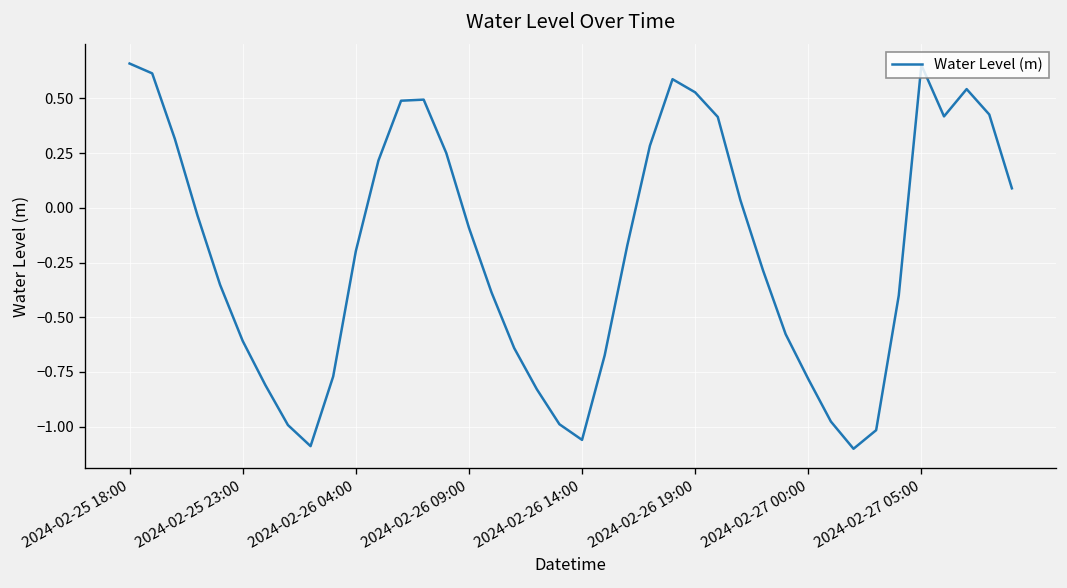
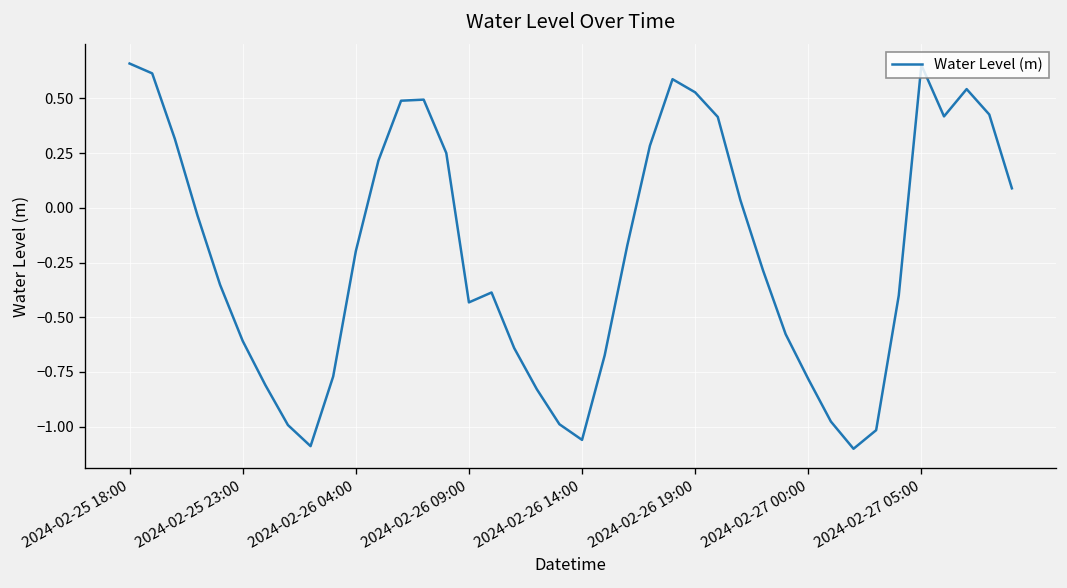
2024-02-26 09:00: -0.09 -> -0.43
